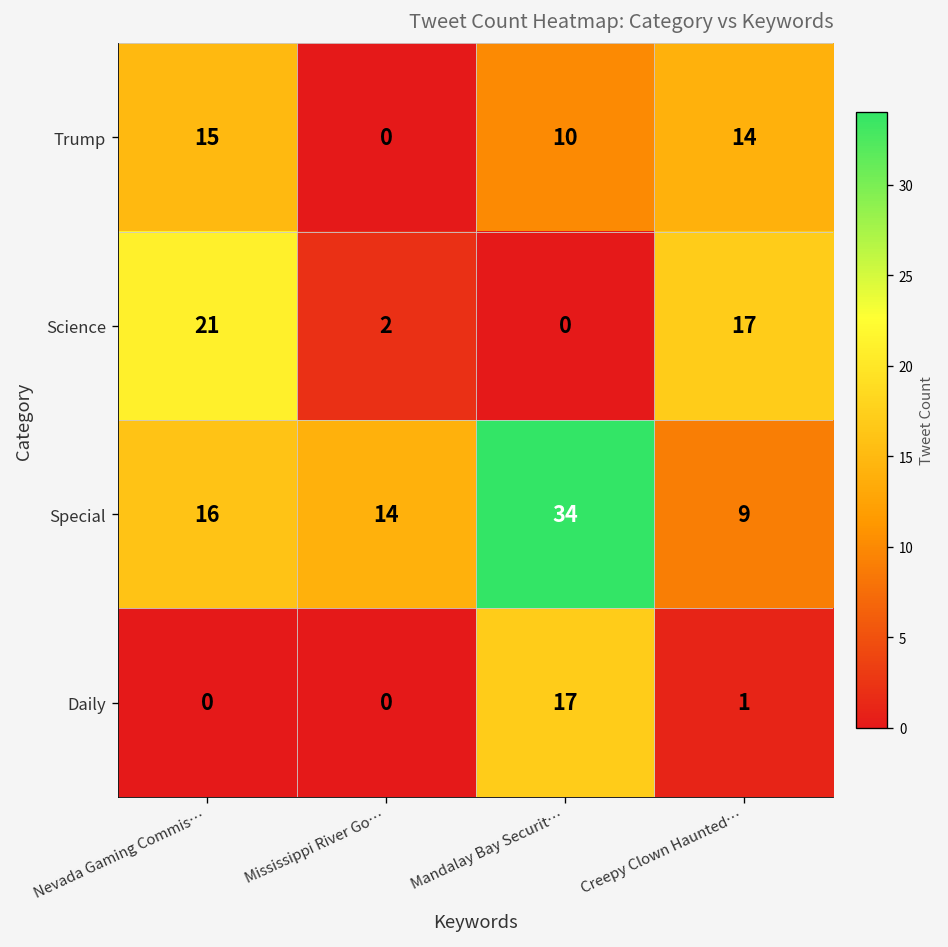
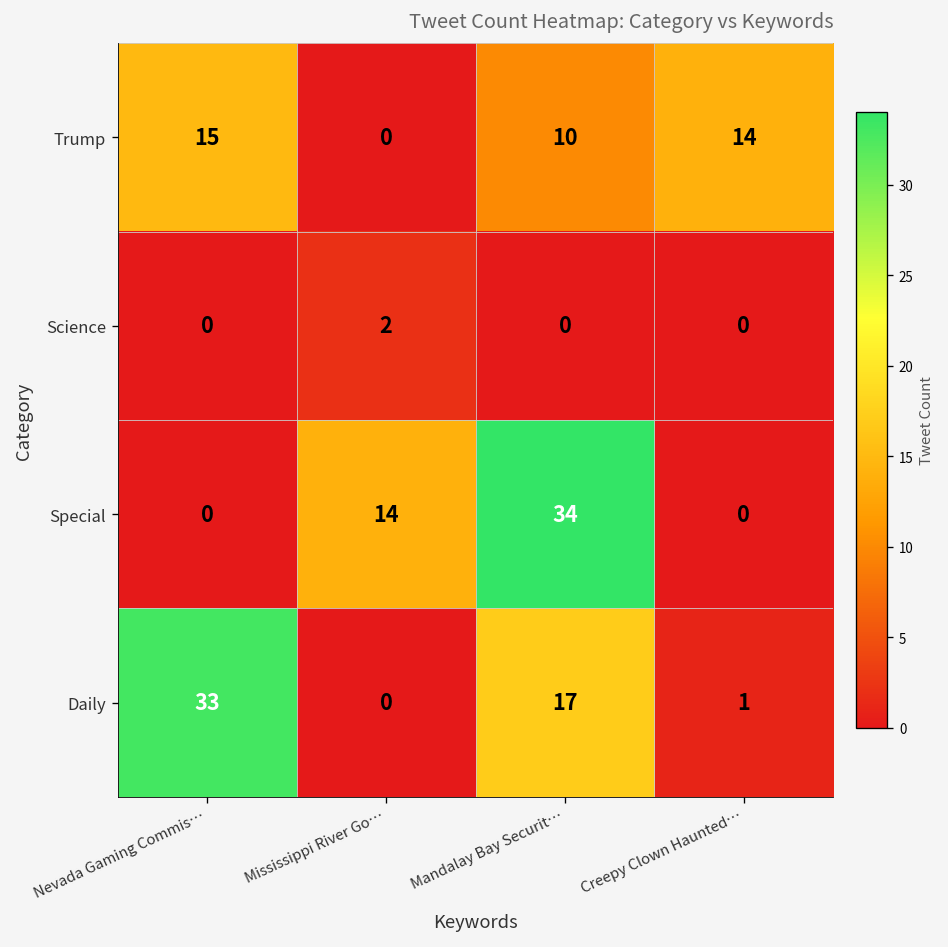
Science, Nevada Gaming Commis…: 21 -> 0
Science, Creepy Clown Haunted…: 17 -> 0
Special, Nevada Gaming Commis…: 16 -> 0
Special, Creepy Clown Haunted…: 9 -> 0
Daily, Nevada Gaming Commis…: 0 -> 33
